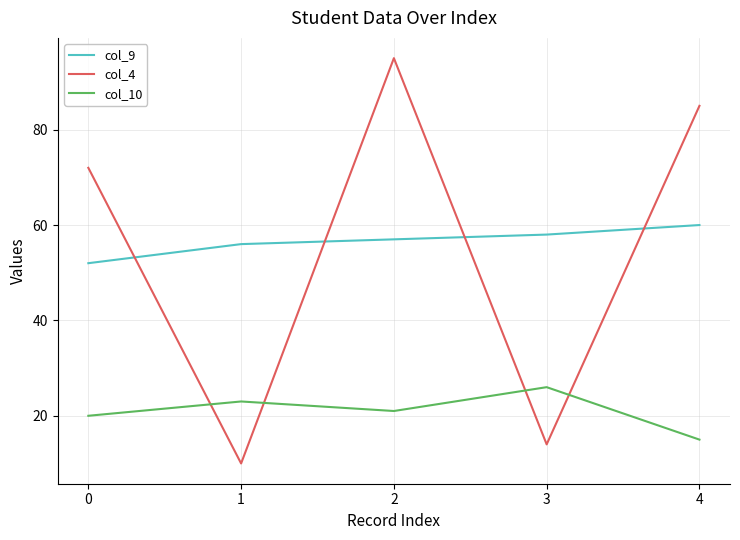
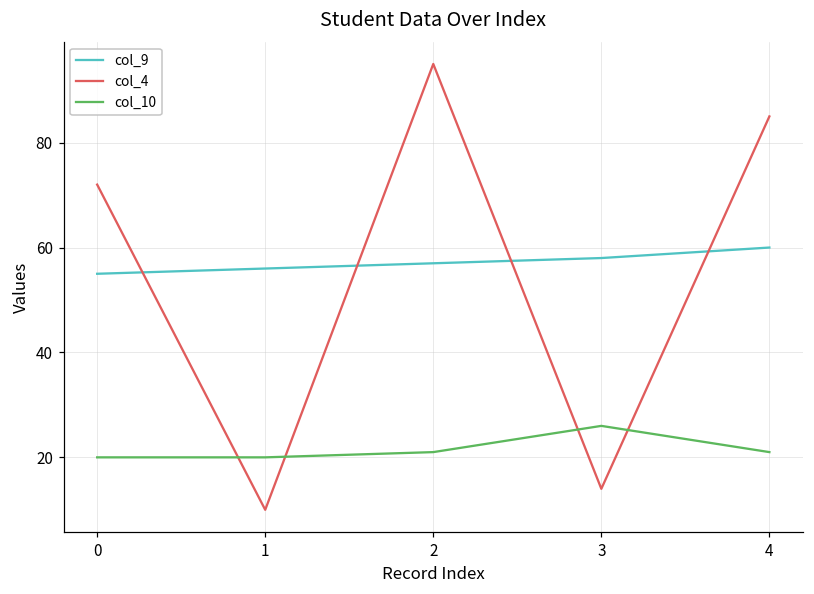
col_9, 0: 52 -> 55
col_10, 1: 23 -> 20
col_10, 4: 15 -> 21
